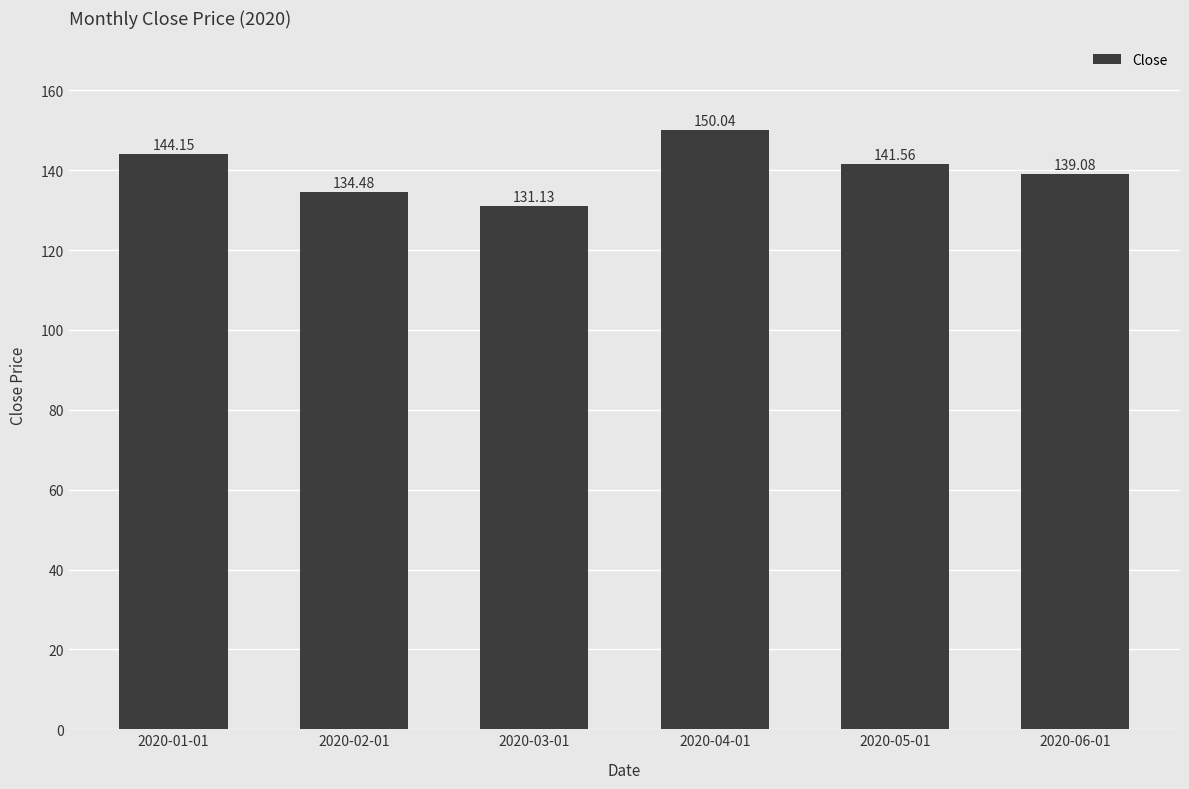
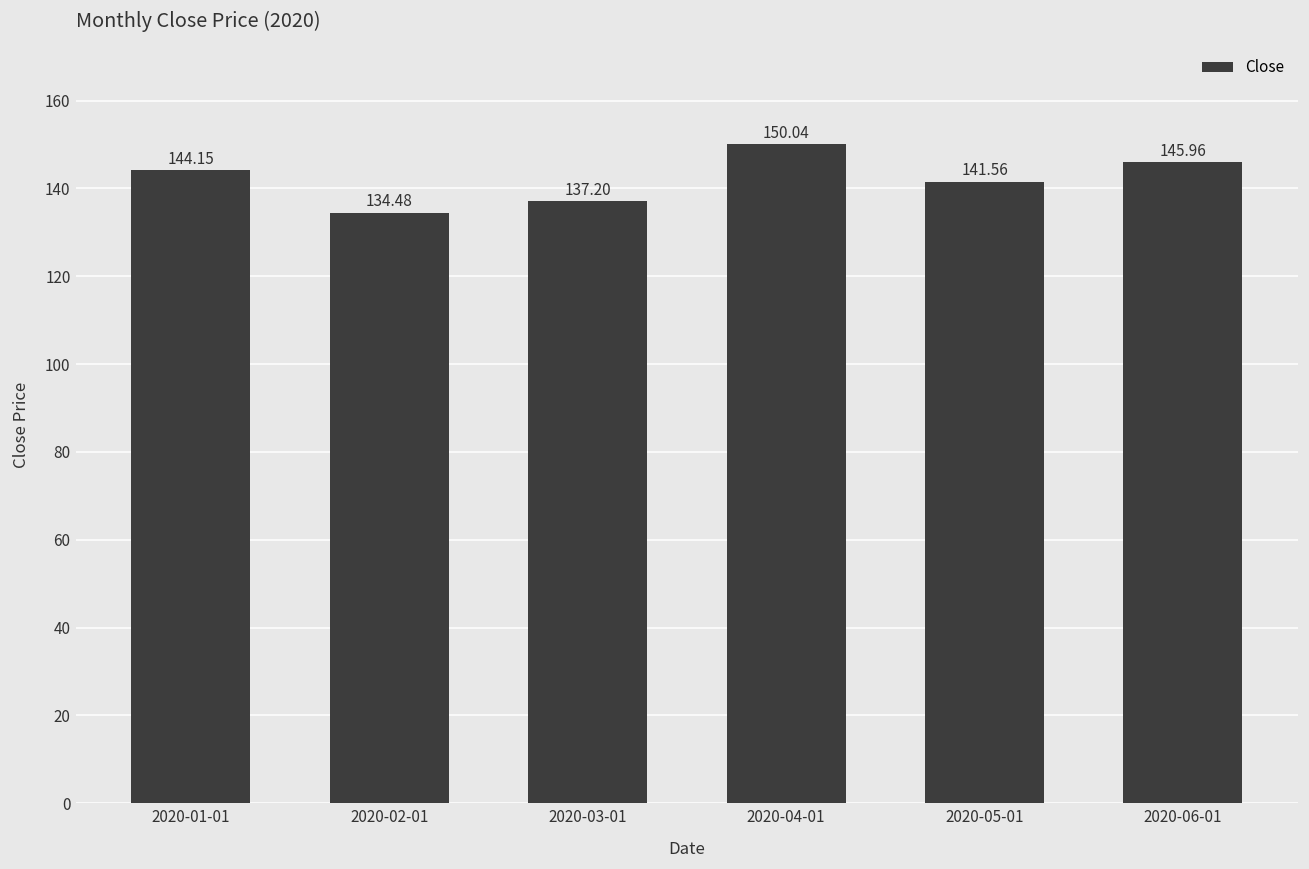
2020-03-01: 131.13 -> 137.20
2020-06-01: 139.08 -> 145.96
